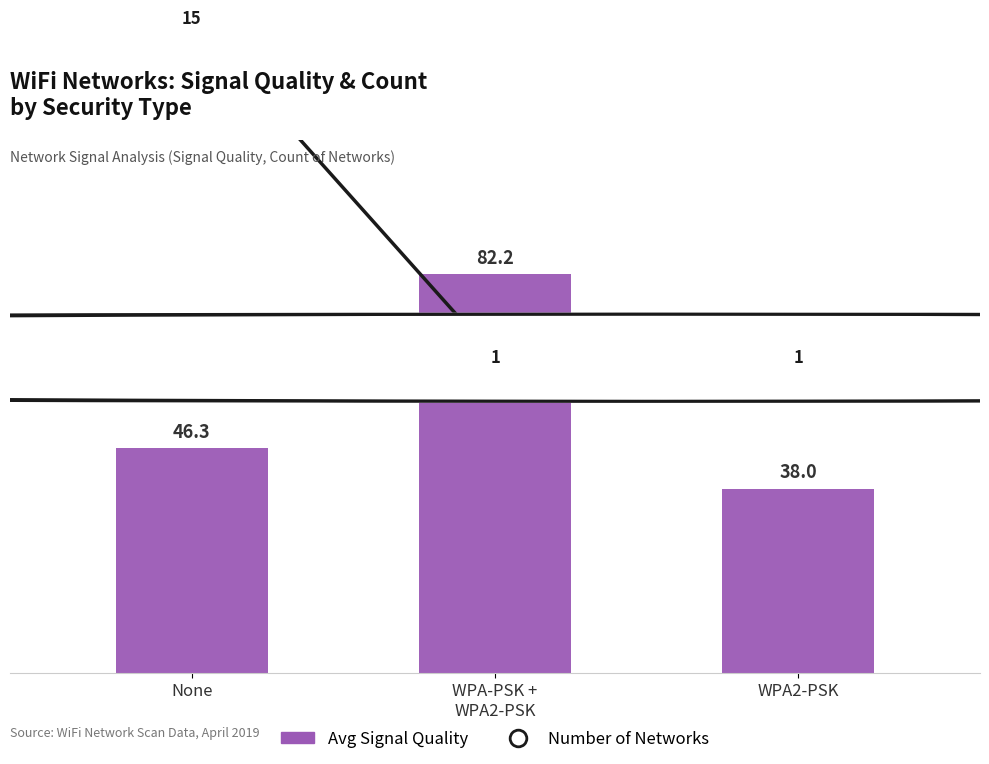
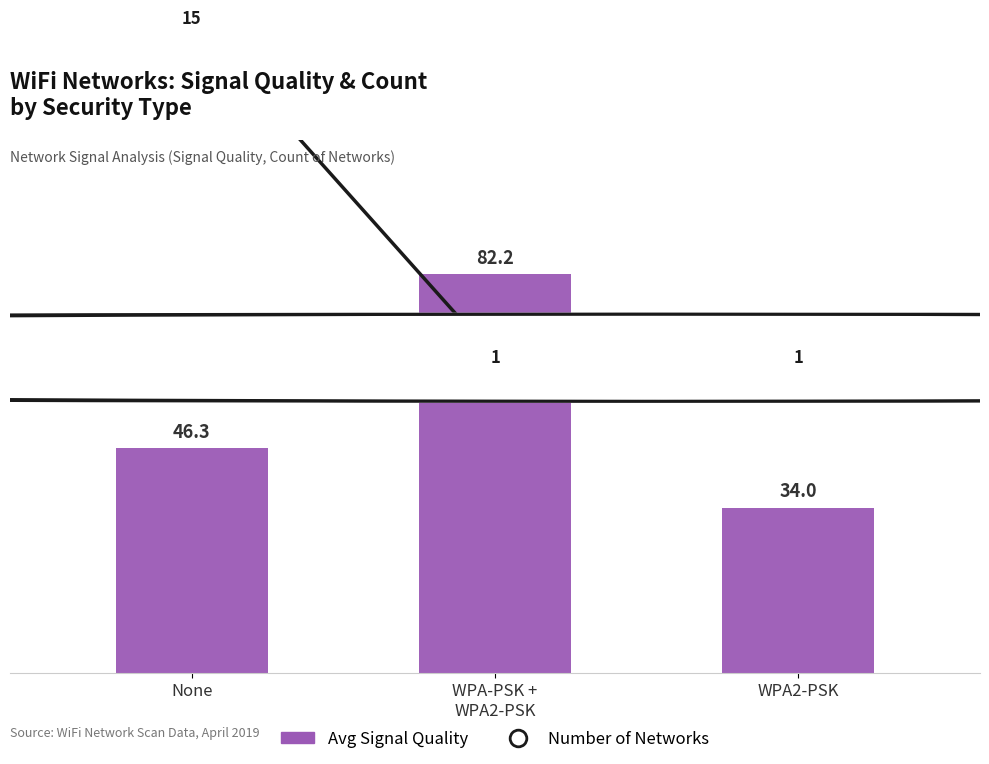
Avg Signal Quality, WPA2-PSK: 38.0 -> 34.0
